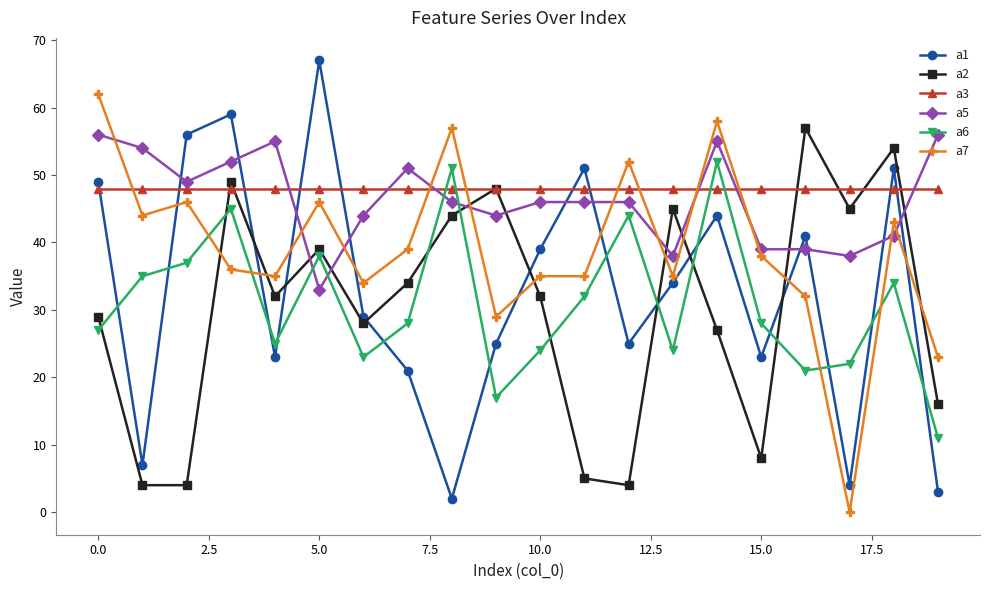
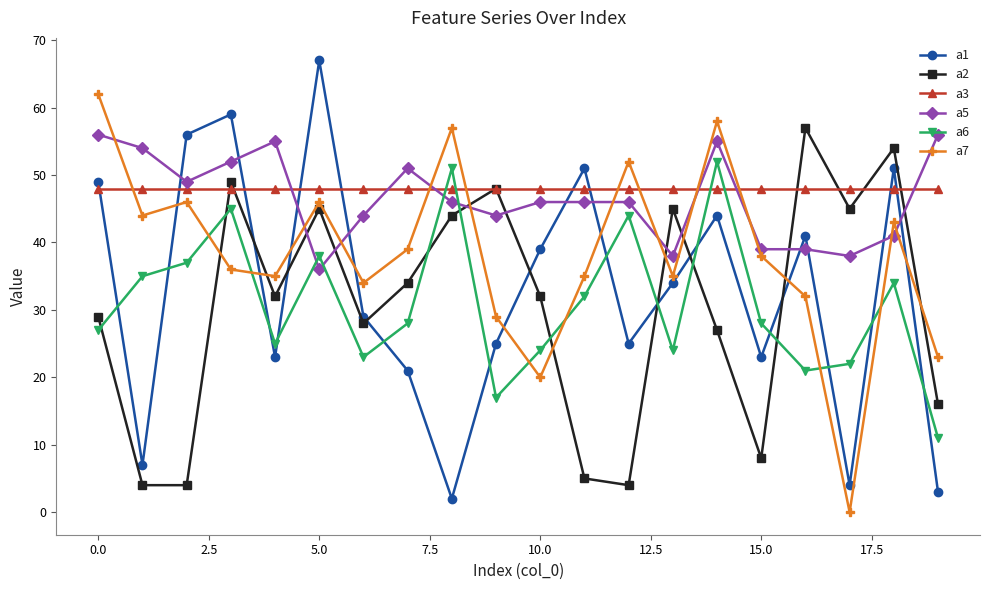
a2, 5.0: 39 -> 45
a5, 5.0: 33 -> 36
a7, 10.0: 35 -> 20
